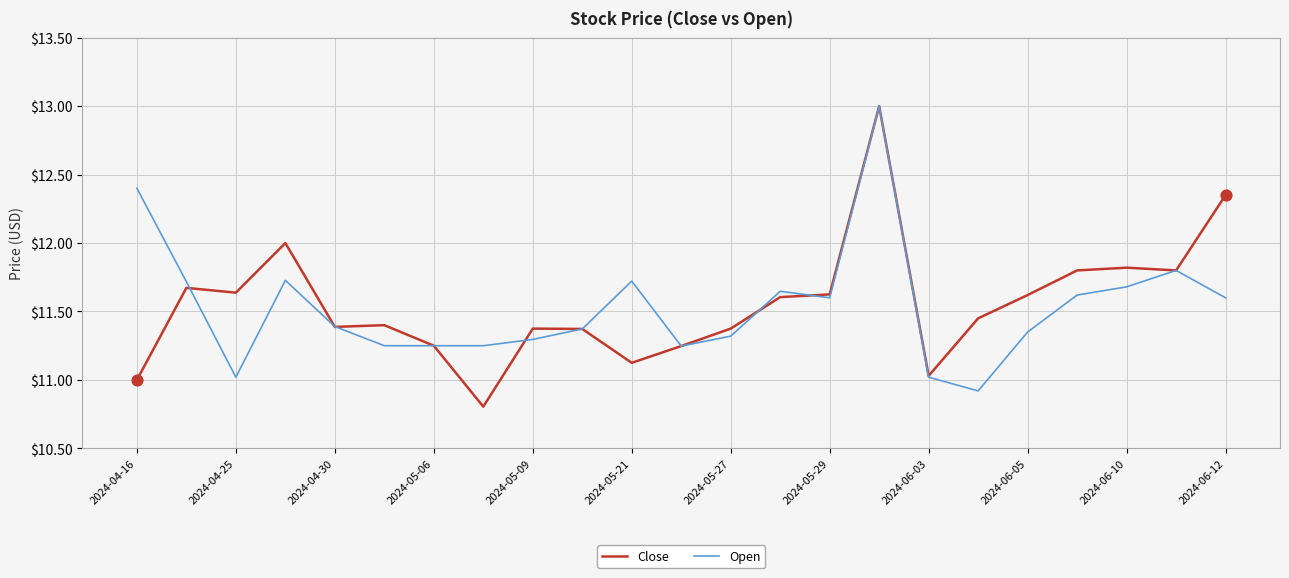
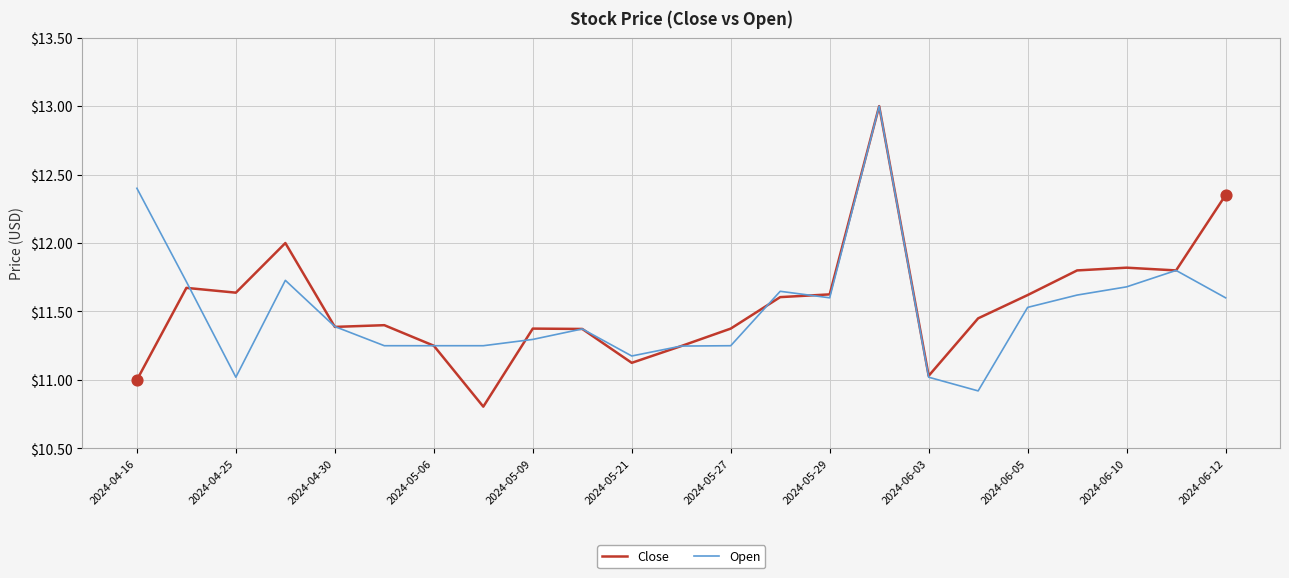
Open, 2024-05-21: $11.72 -> $11.18
Open, 2024-05-27: $11.32 -> $11.25
Open, 2024-06-05: $11.35 -> $11.53
